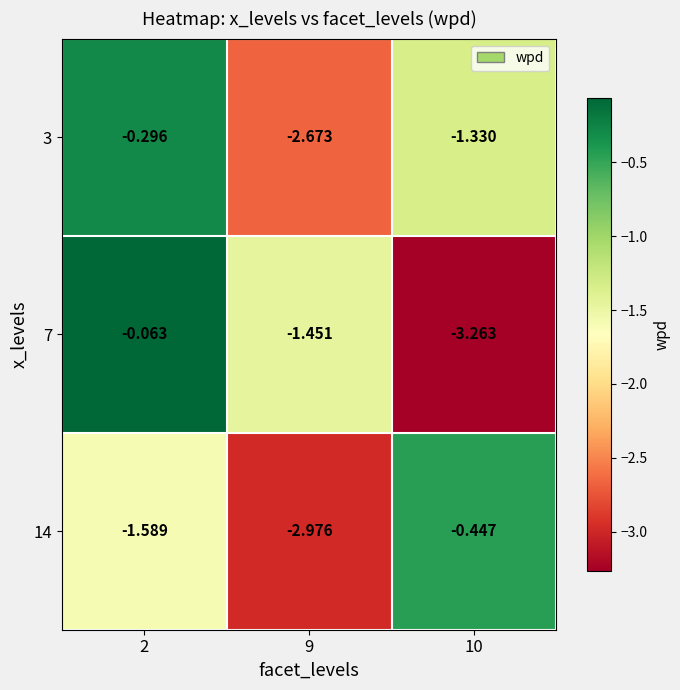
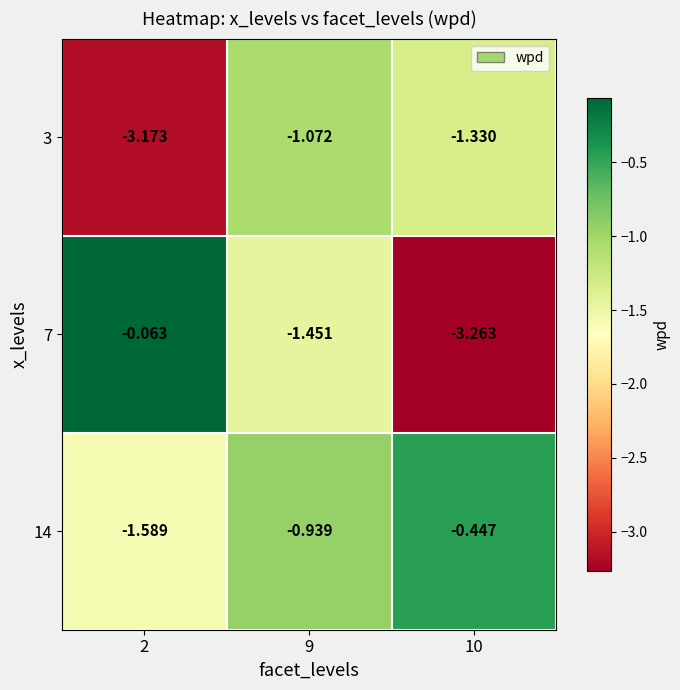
3, 2: -0.296 -> -3.173
3, 9: -2.673 -> -1.072
14, 9: -2.976 -> -0.939
